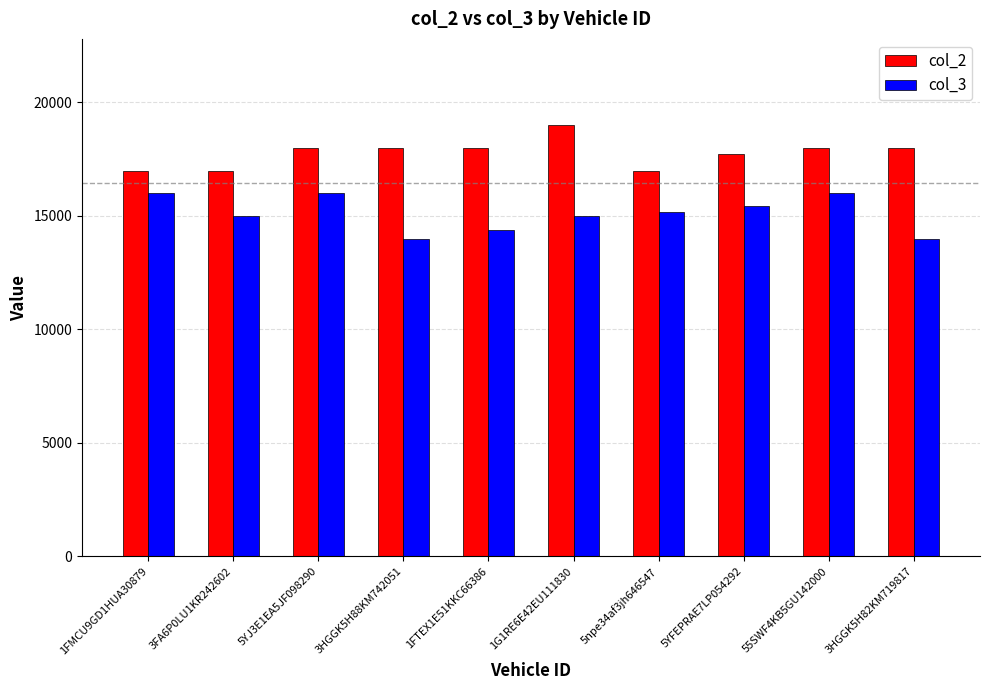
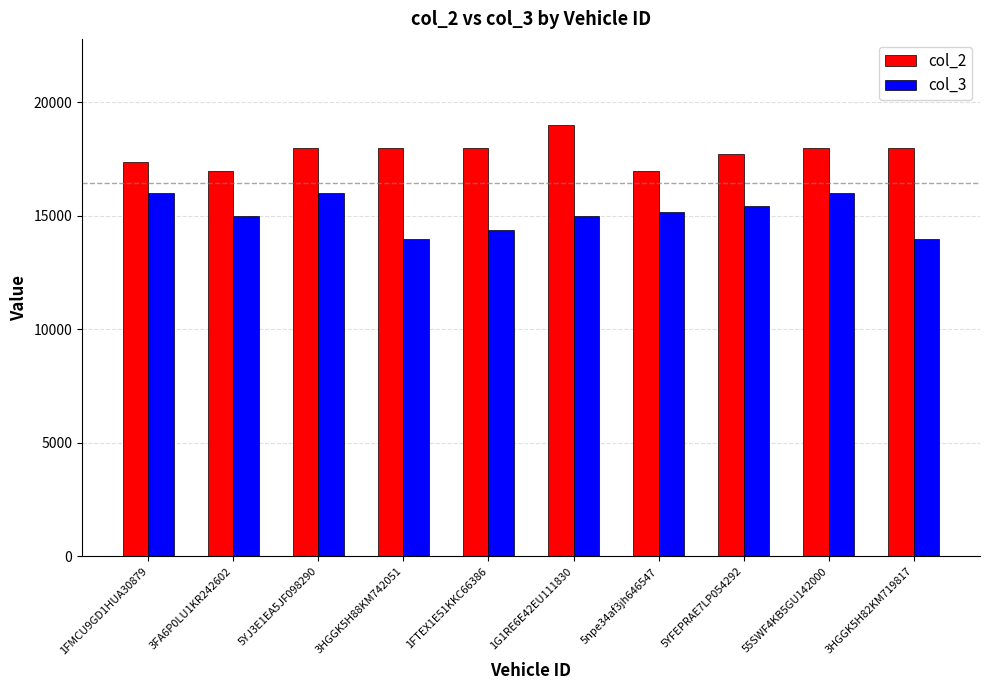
col_2, 1FMCU9GD1HUA30879: 17000 -> 17400
